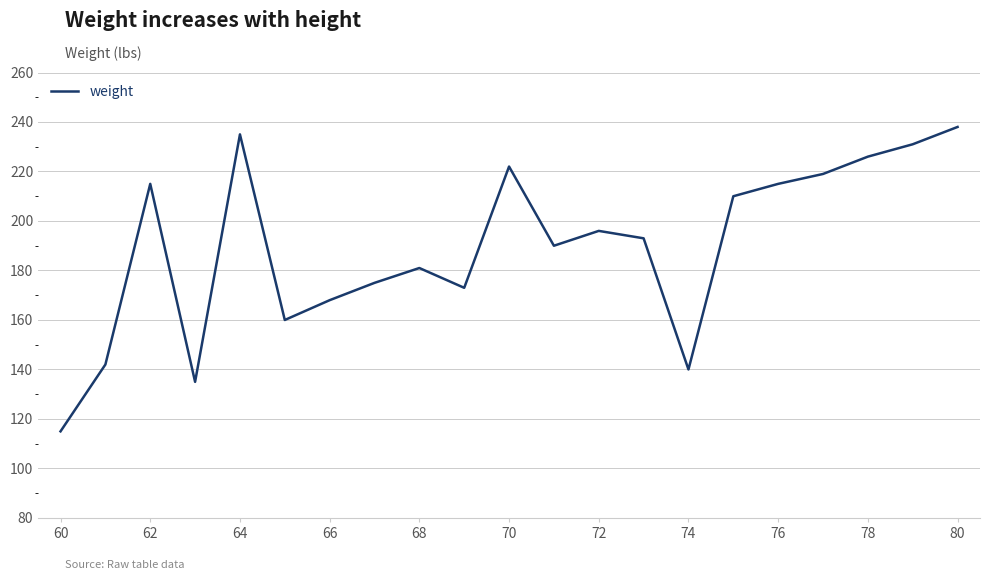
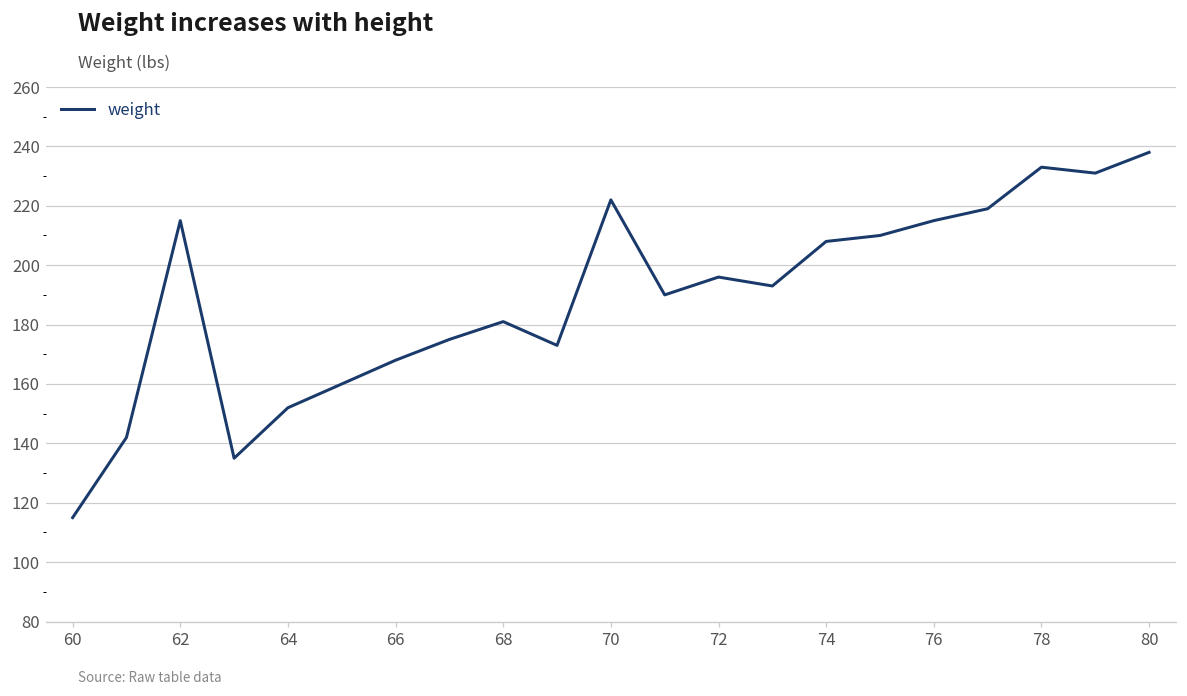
64: 235 -> 152
74: 140 -> 208
78: 226 -> 233
